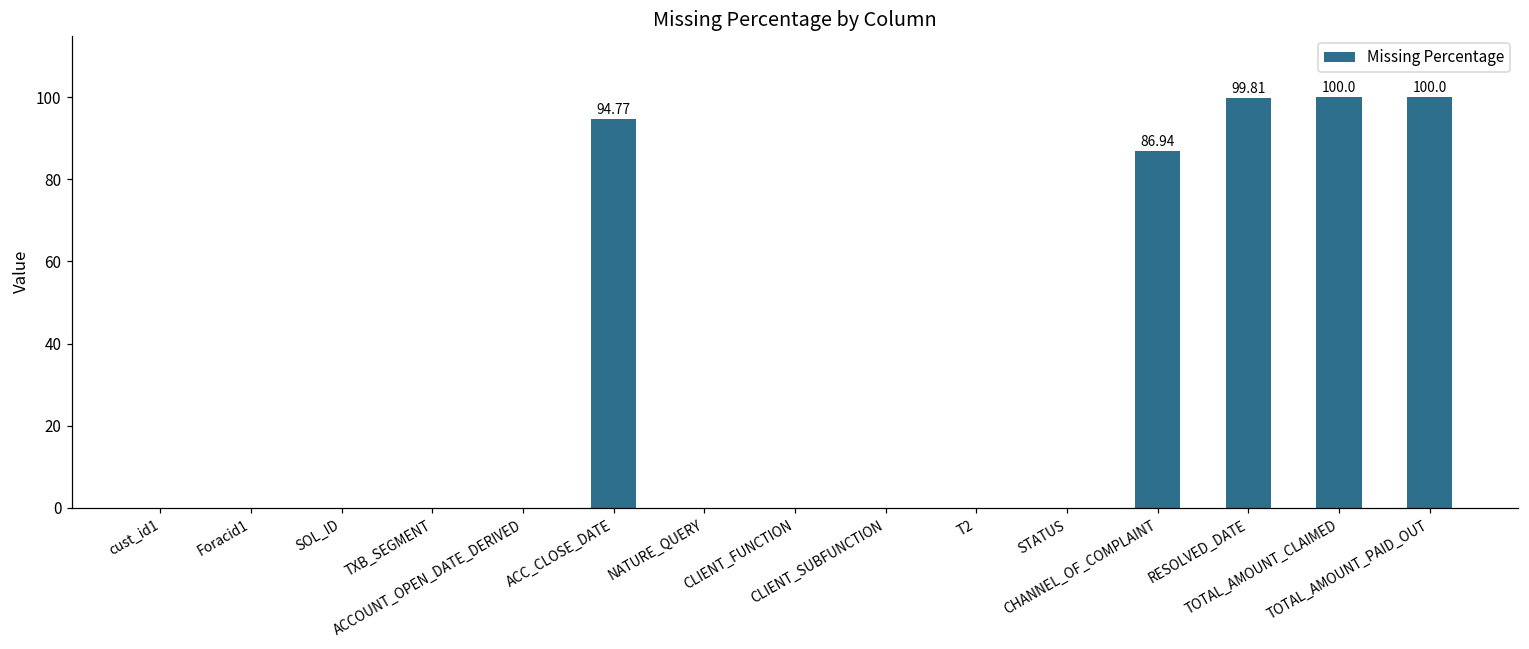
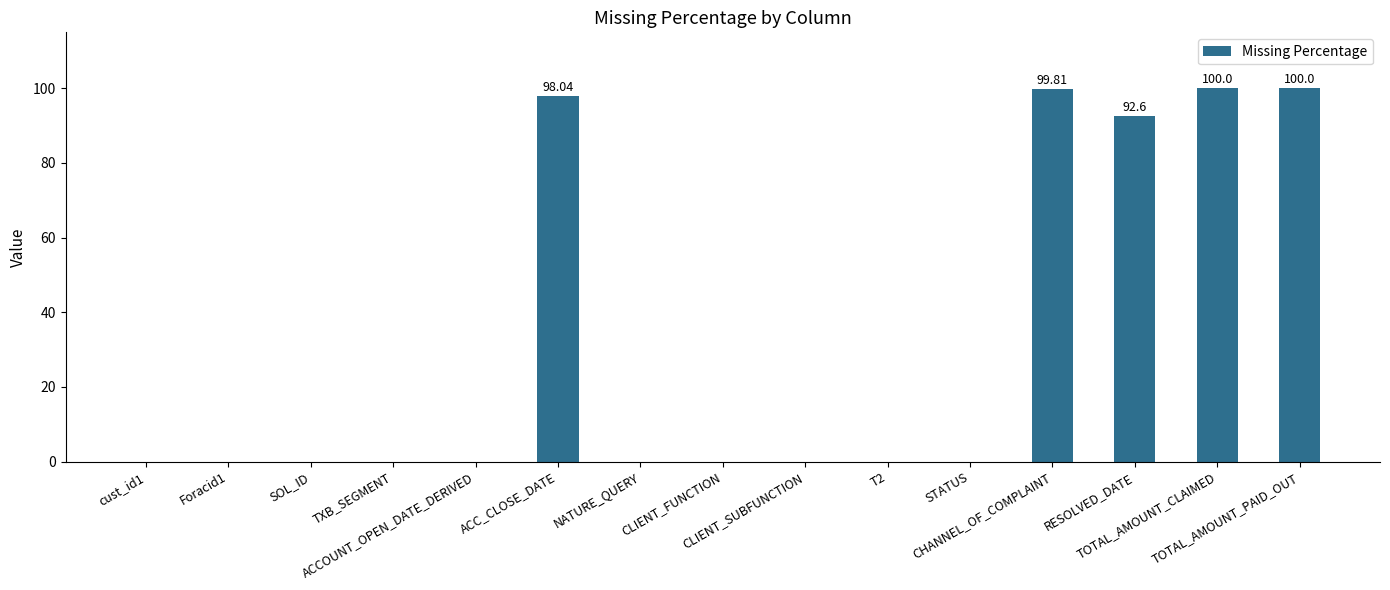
ACC_CLOSE_DATE: 94.77 -> 98.04
CHANNEL_OF_COMPLAINT: 86.94 -> 99.81
RESOLVED_DATE: 99.81 -> 92.6
